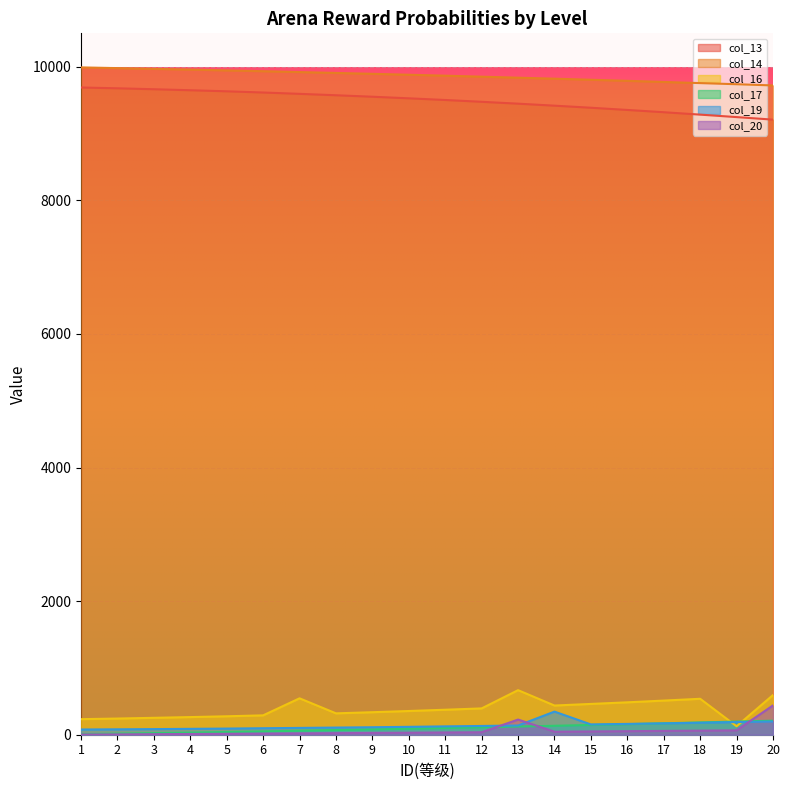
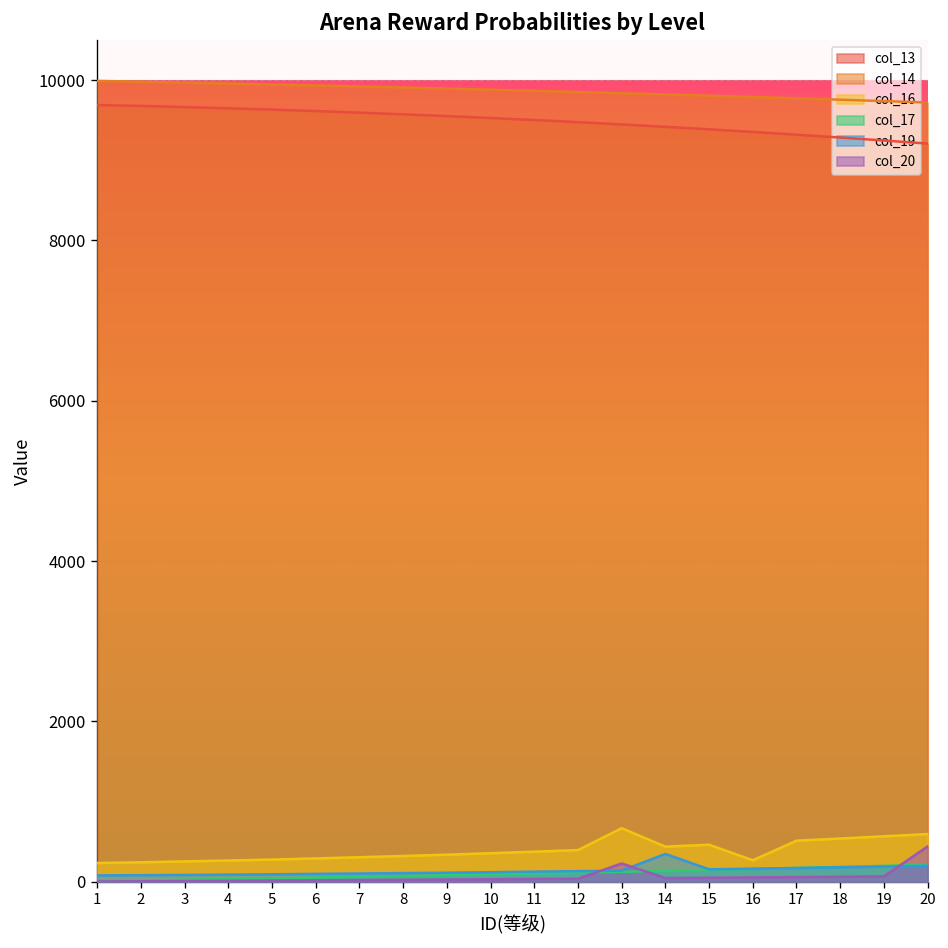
col_16, 7: 500 -> 300
col_16, 16: 500 -> 300
col_16, 19: 100 -> 600
